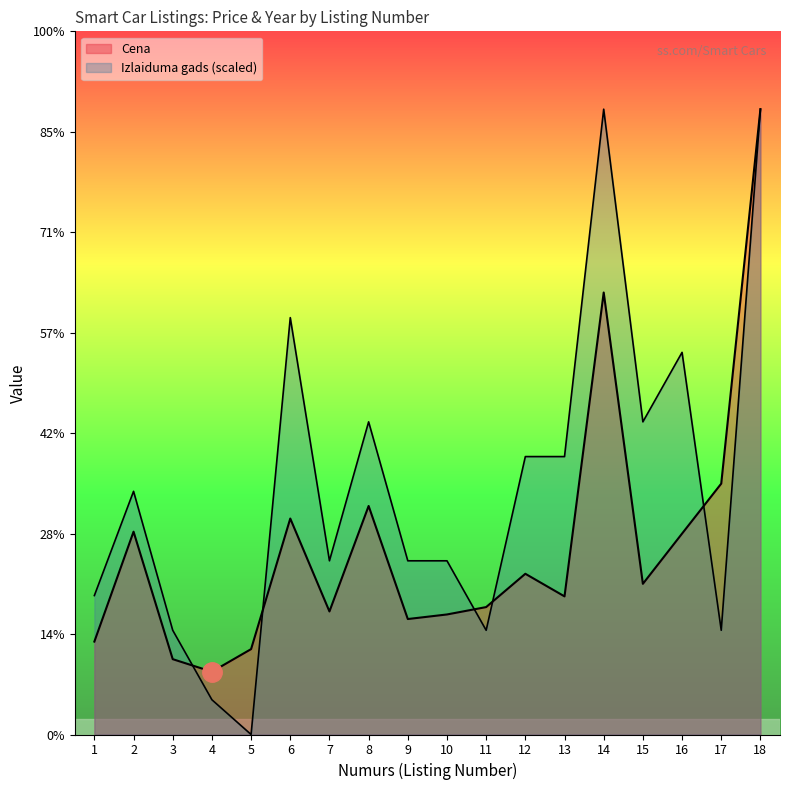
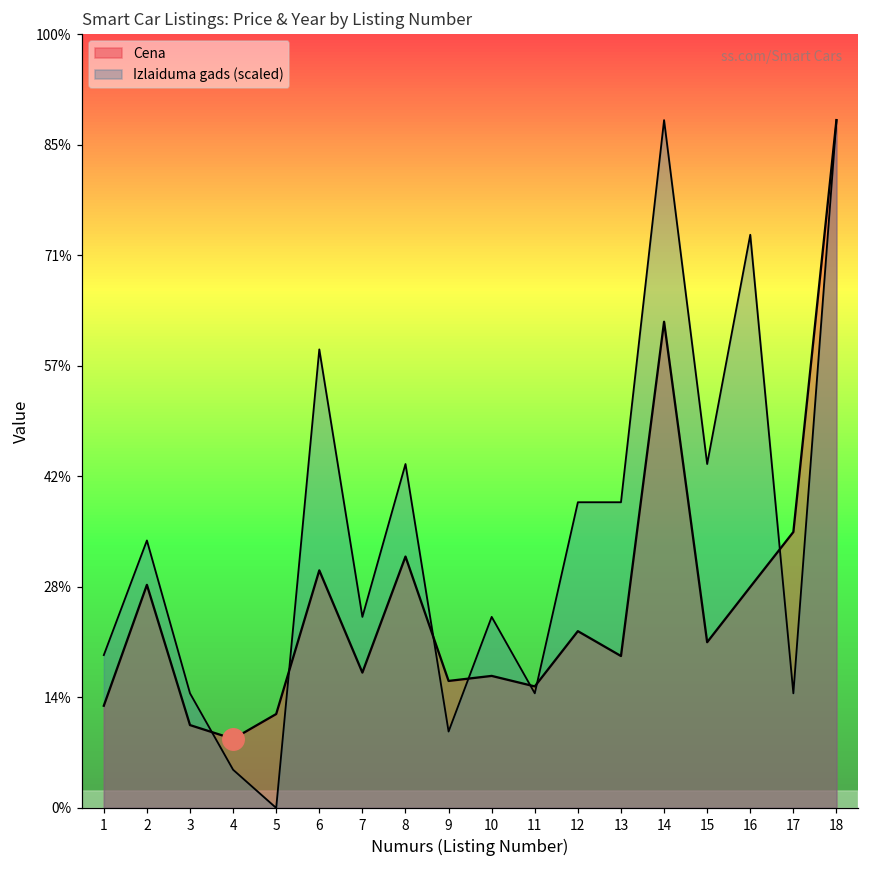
Izlaiduma gads (scaled), 9: 25% -> 10%
Cena, 11: 18% -> 16%
Izlaiduma gads (scaled), 16: 54% -> 74%
